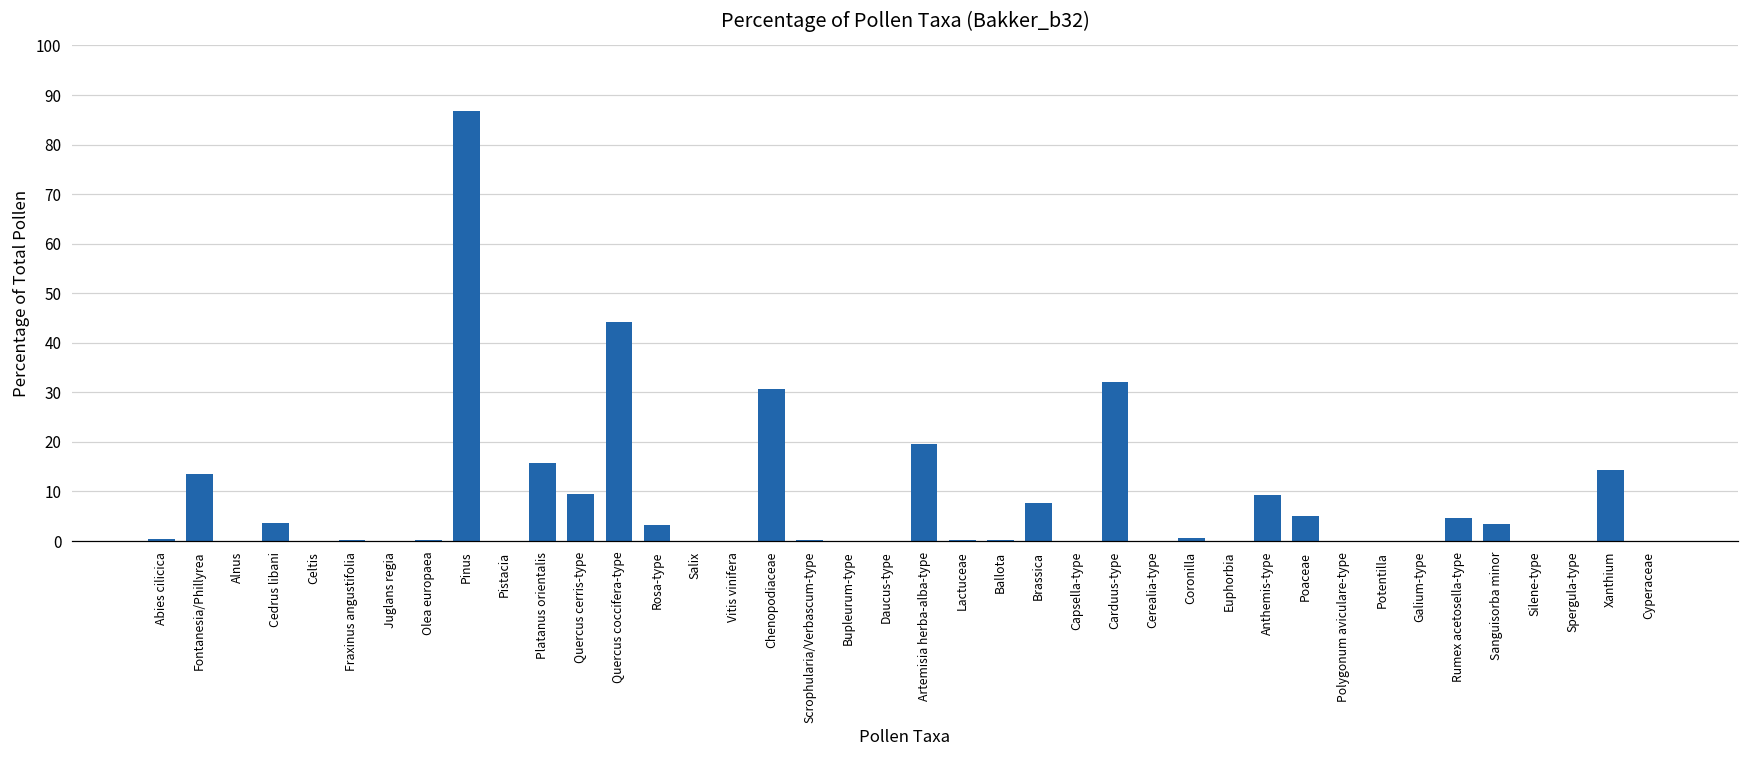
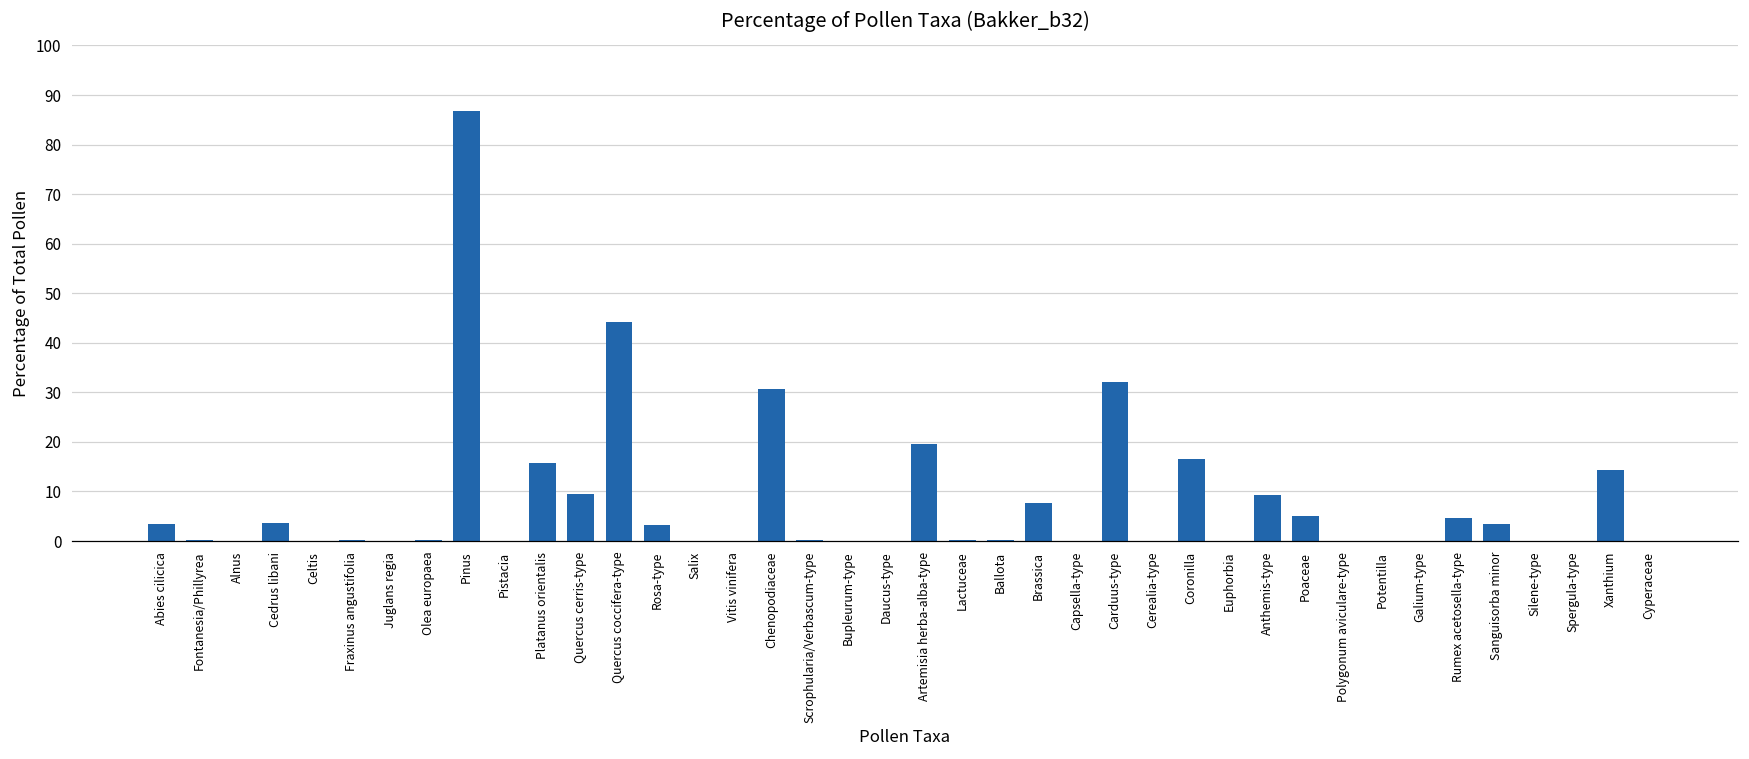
Abies cilicica: 0 -> 3
Fontanesia/Phillyrea: 14 -> 0
Coronilla: 1 -> 17
